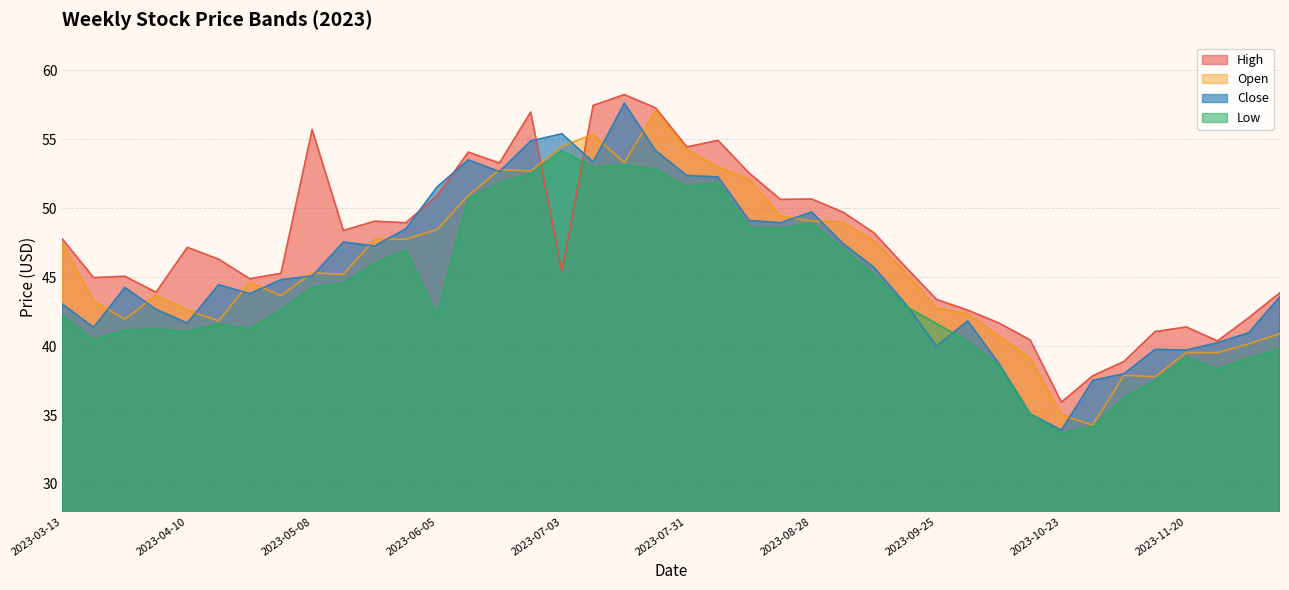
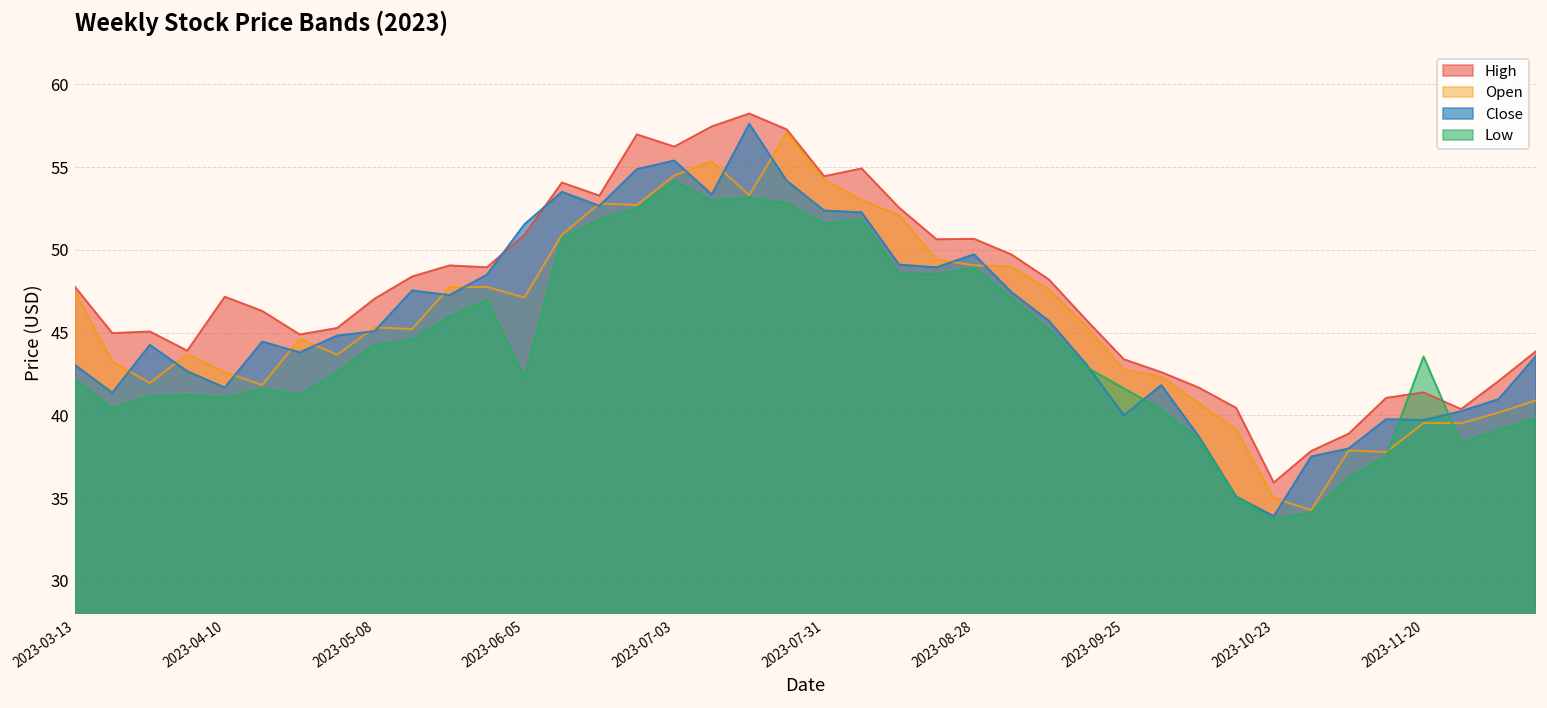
High, 2023-05-08: 55.7 -> 47.0
Open, 2023-06-05: 48.5 -> 47.1
High, 2023-07-03: 45.5 -> 56.2
Low, 2023-11-20: 39.2 -> 43.6
